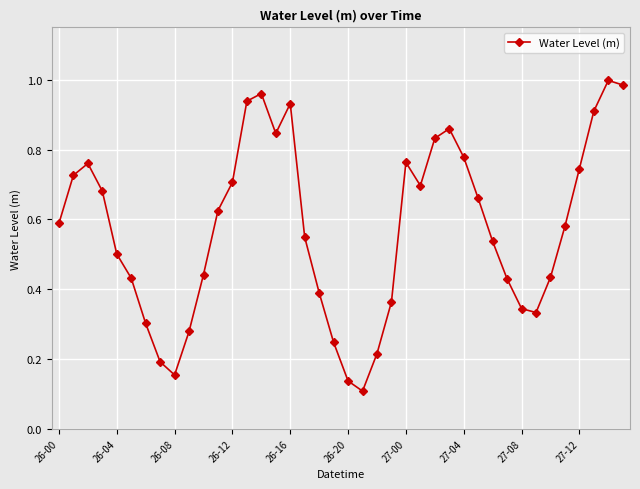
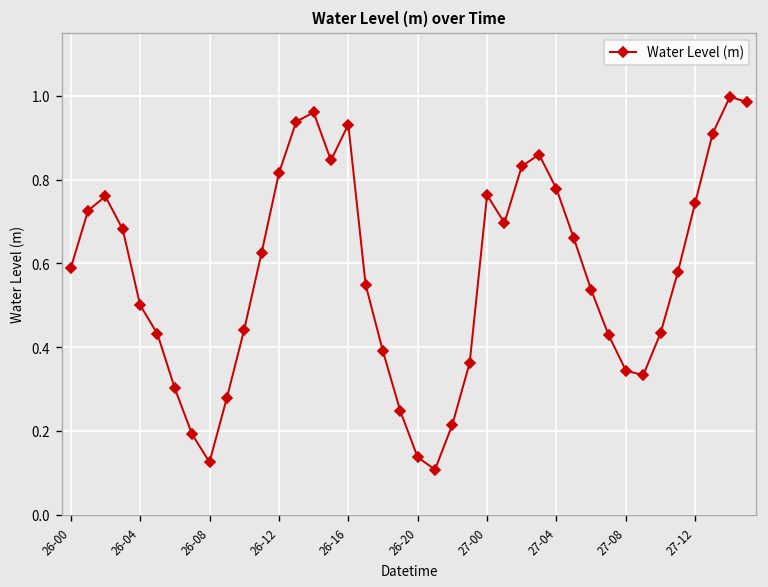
26-08: 0.15 -> 0.13
26-12: 0.71 -> 0.82
